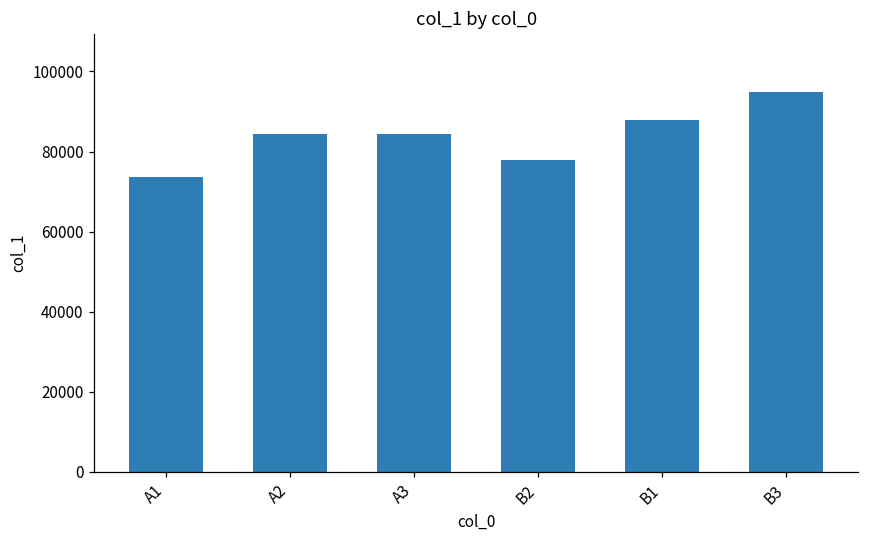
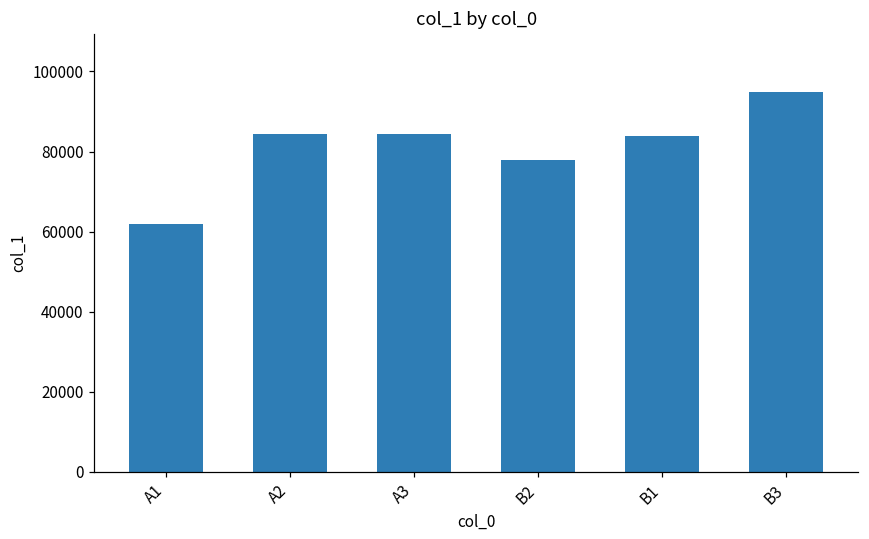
A1: 74000 -> 62000
B1: 88000 -> 84000
